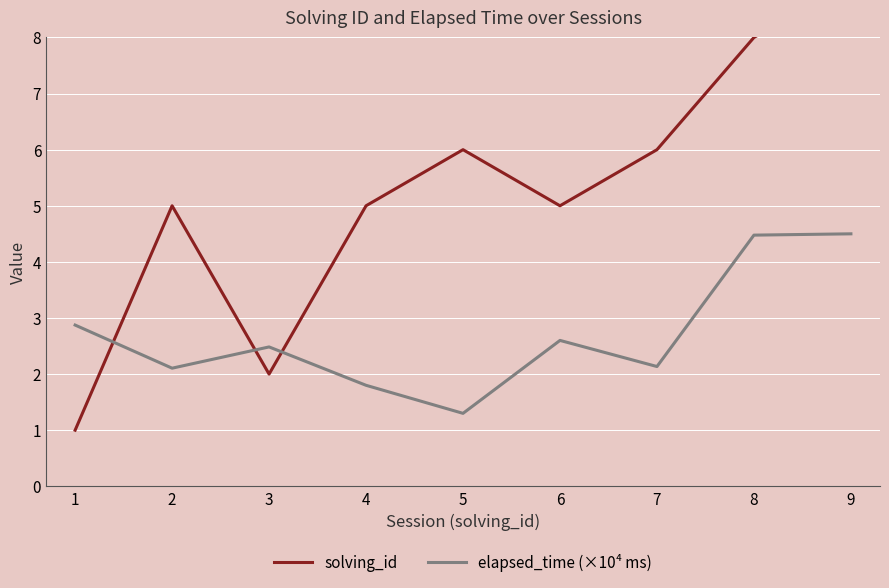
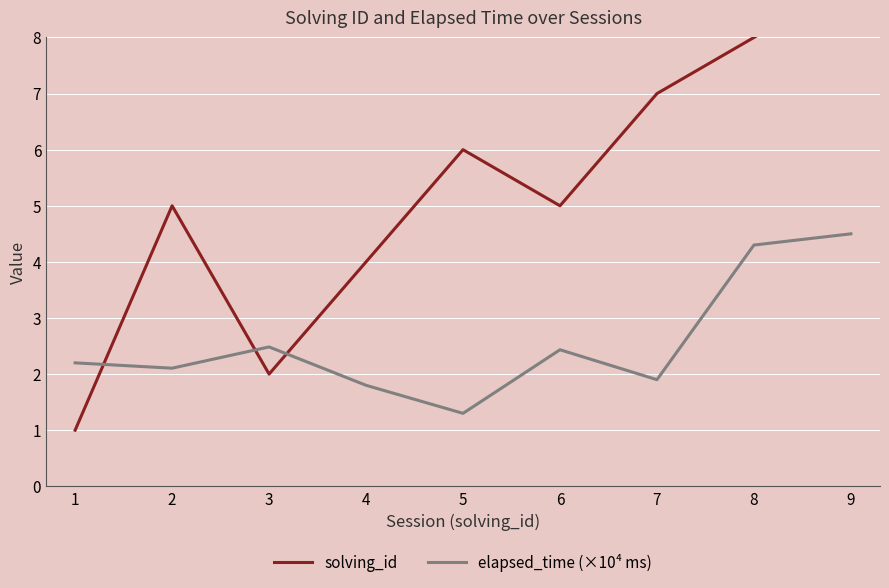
elapsed_time (×10⁴ ms), 1: 2.9 -> 2.2
solving_id, 4: 5 -> 4
elapsed_time (×10⁴ ms), 6: 2.6 -> 2.4
solving_id, 7: 6 -> 7
elapsed_time (×10⁴ ms), 7: 2.1 -> 1.9
elapsed_time (×10⁴ ms), 8: 4.5 -> 4.3
